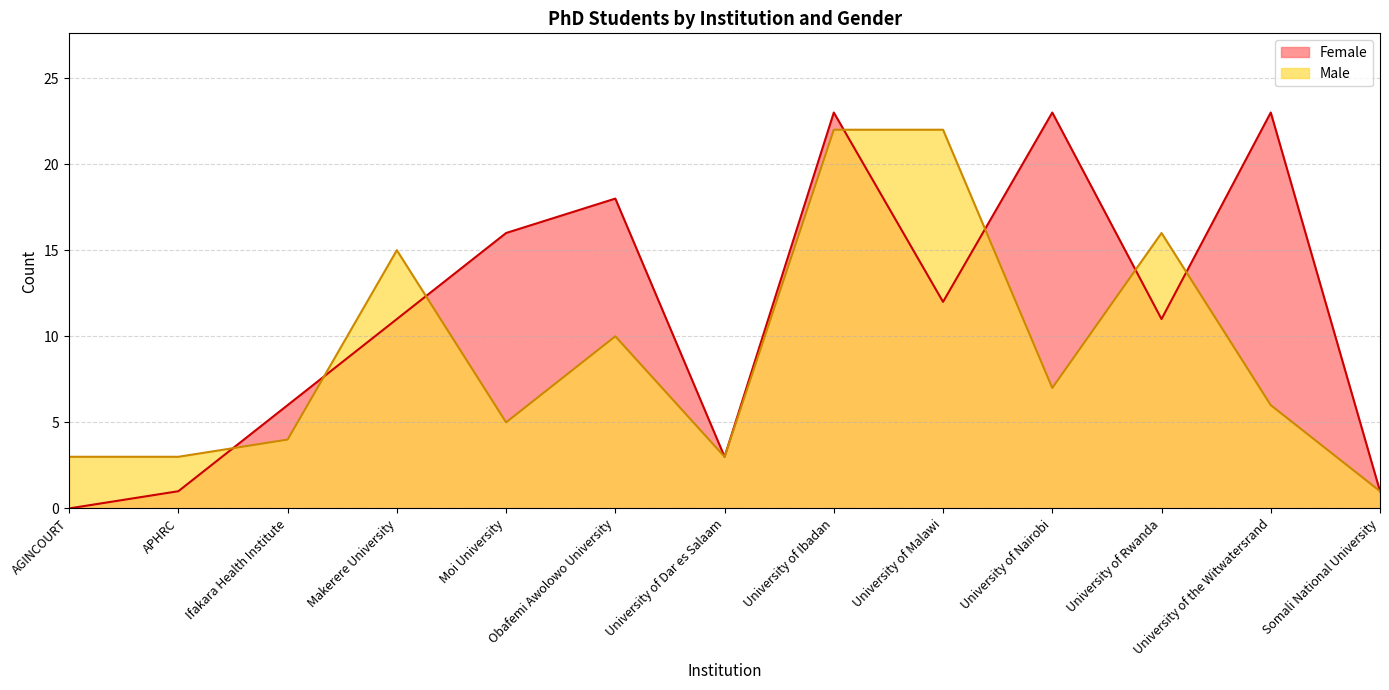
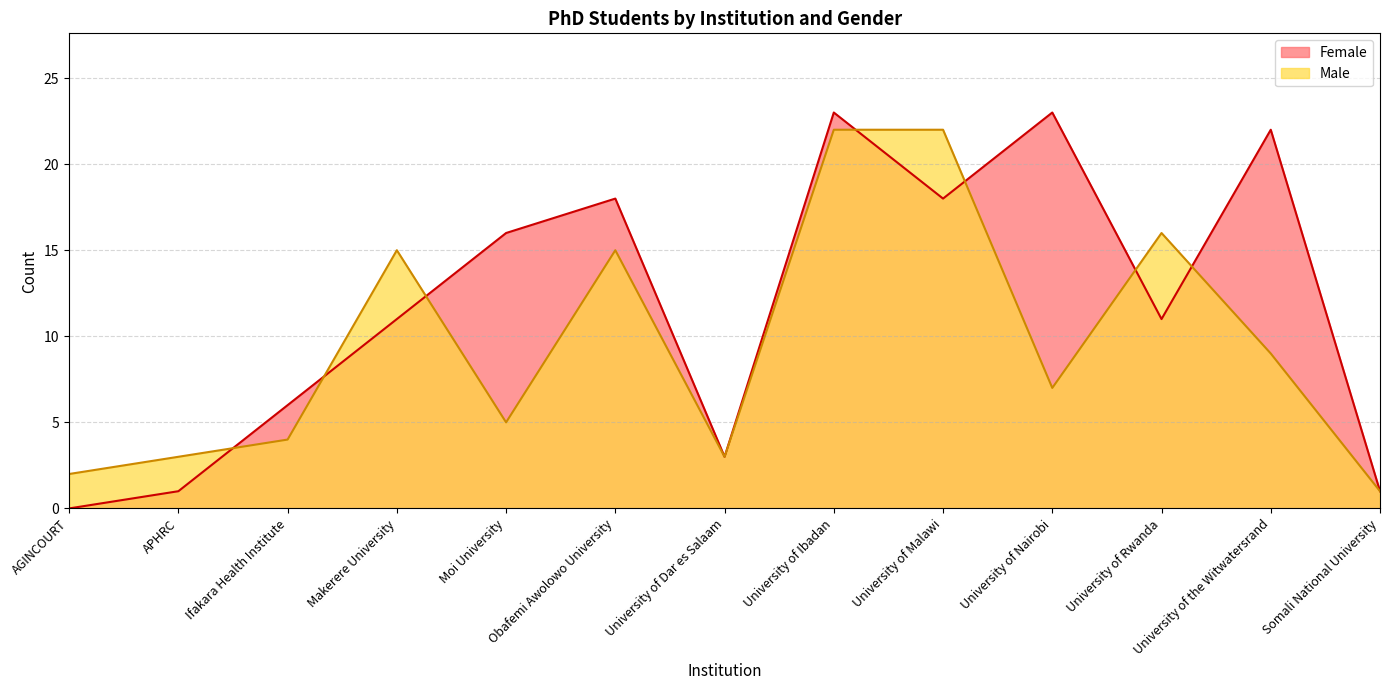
Male, AGINCOURT: 3 -> 2
Male, Obafemi Awolowo University: 10 -> 15
Female, University of Malawi: 12 -> 18
Female, University of the Witwatersrand: 23 -> 22
Male, University of the Witwatersrand: 6 -> 9
